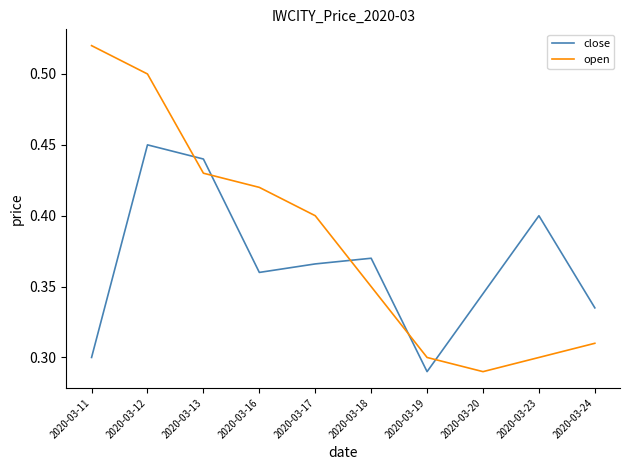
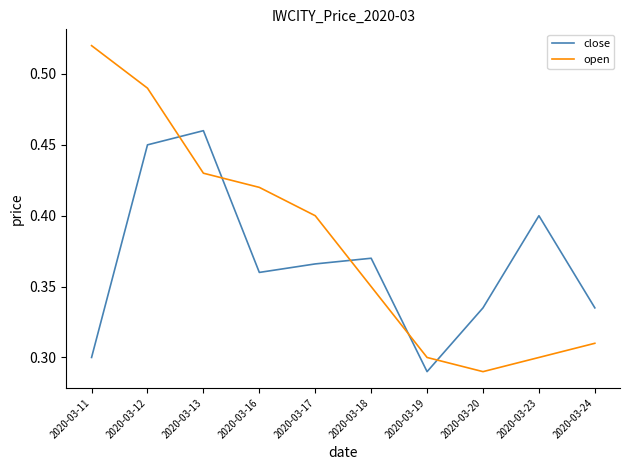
open, 2020-03-12: 0.50 -> 0.49
close, 2020-03-13: 0.44 -> 0.46
close, 2020-03-20: 0.345 -> 0.335
